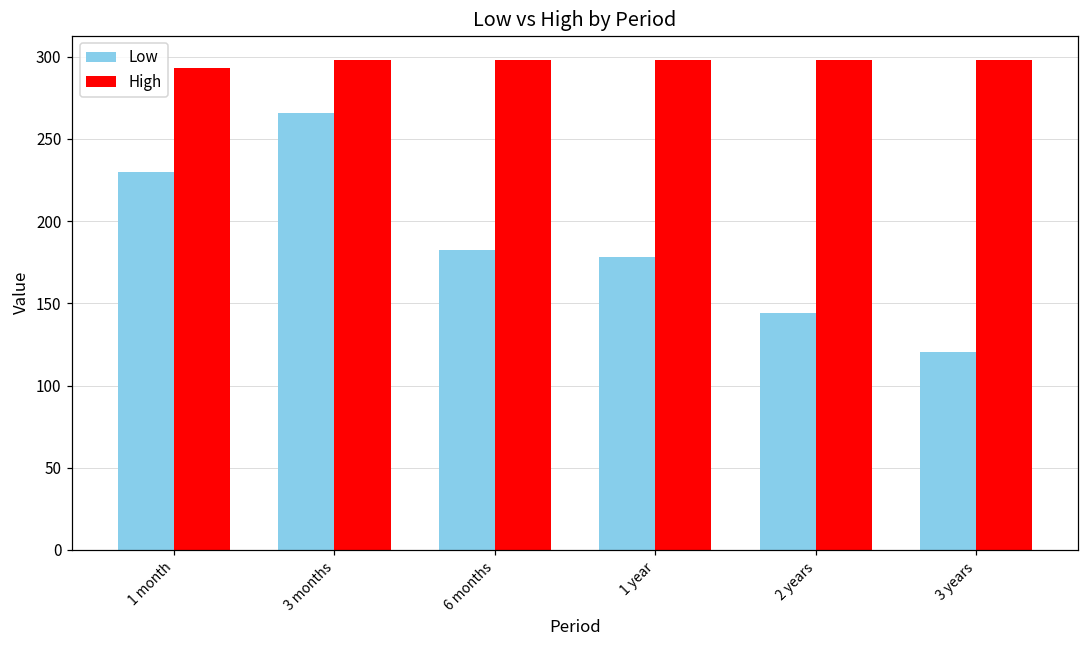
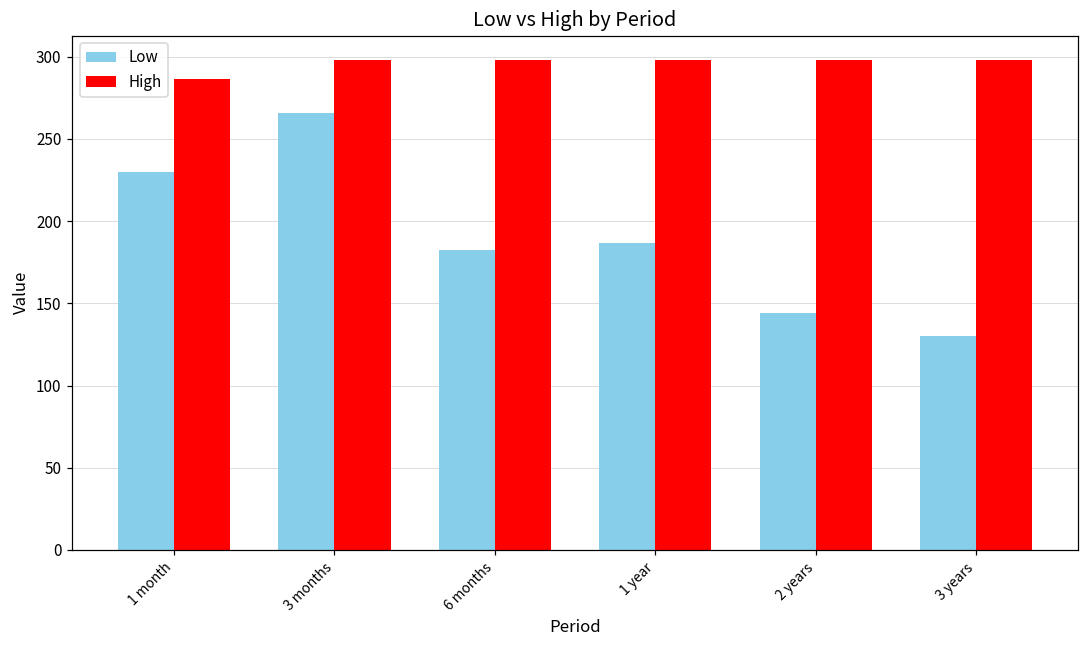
High, 1 month: 293 -> 286
Low, 1 year: 178 -> 187
Low, 3 years: 121 -> 130
